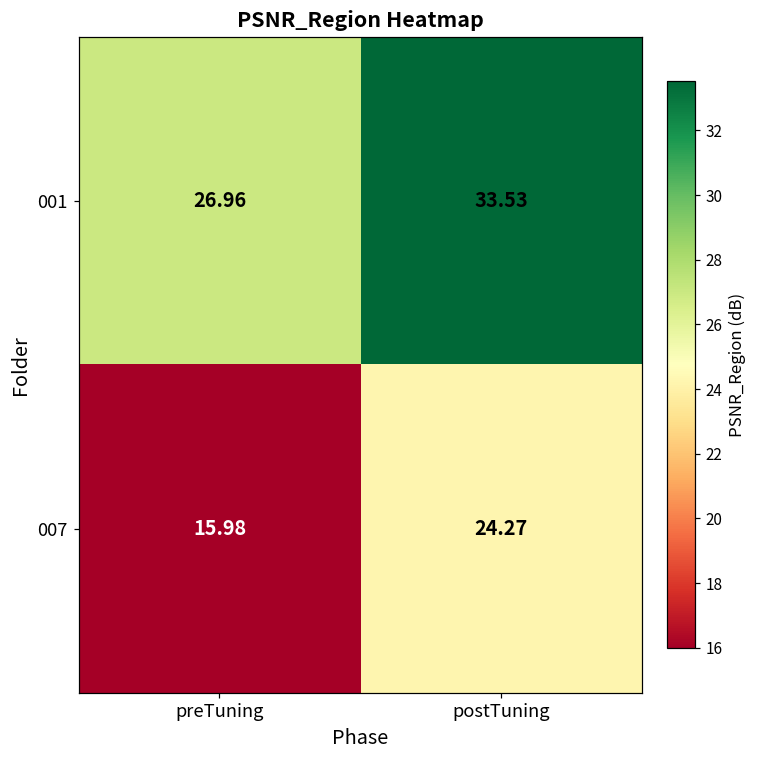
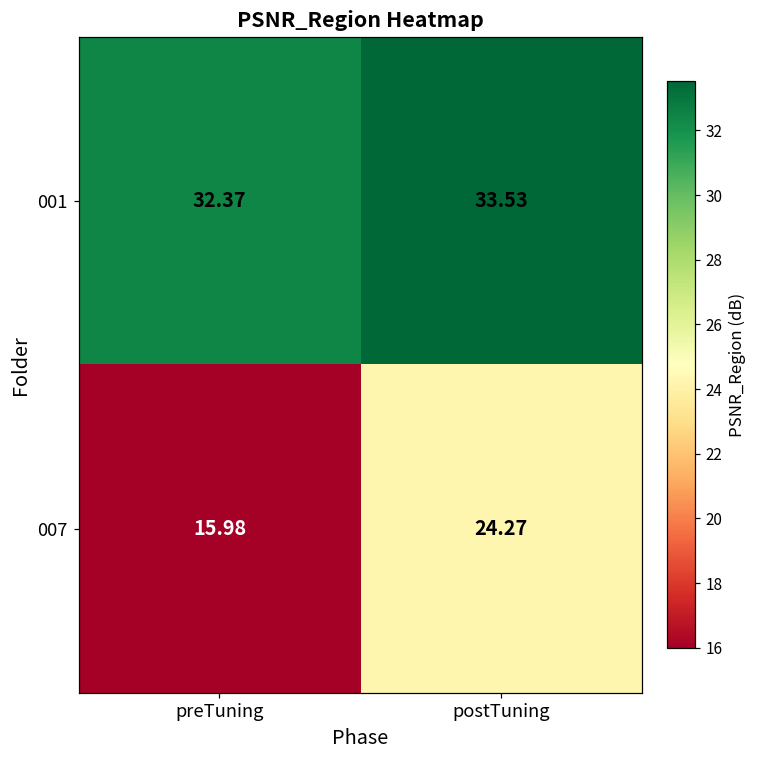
001, preTuning: 26.96 -> 32.37
